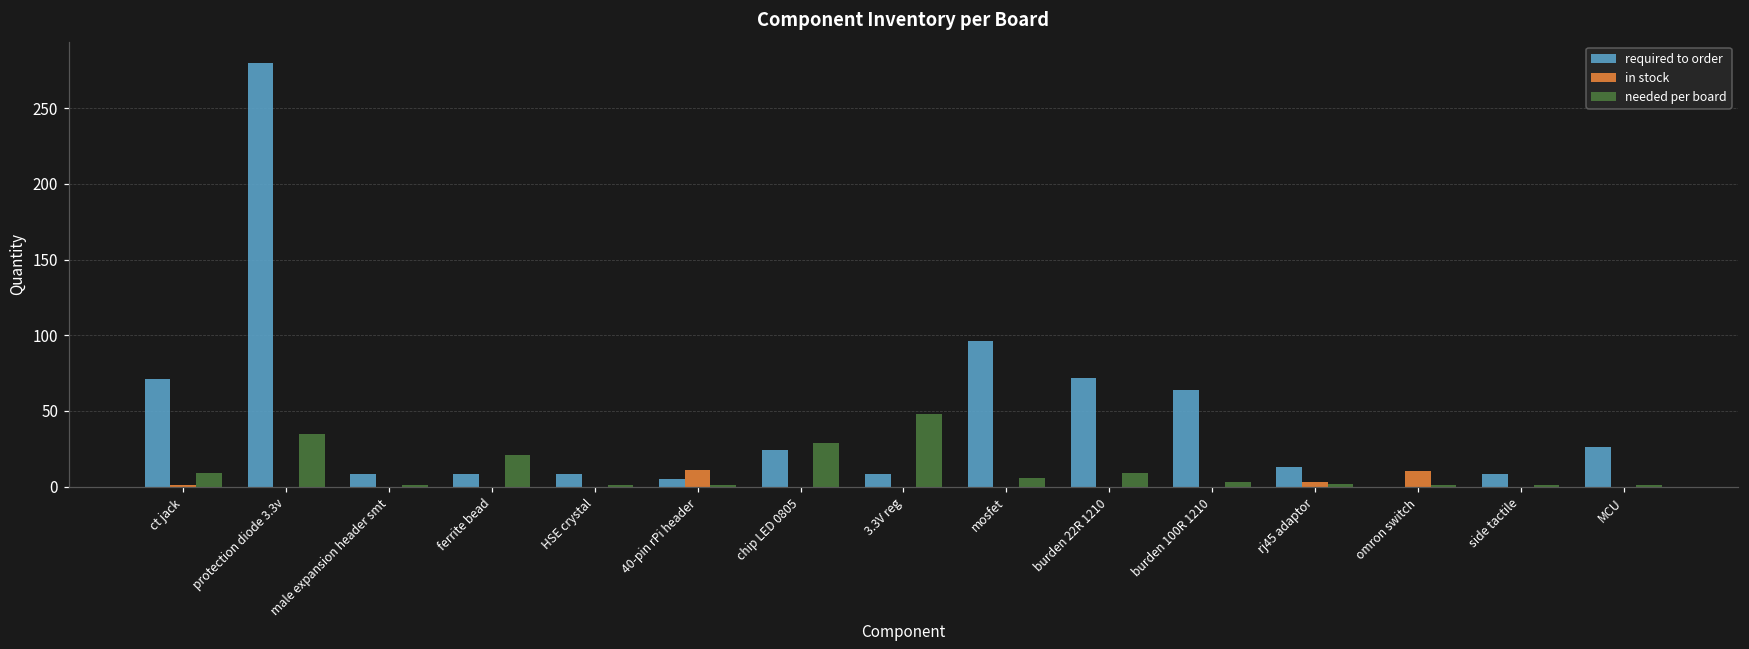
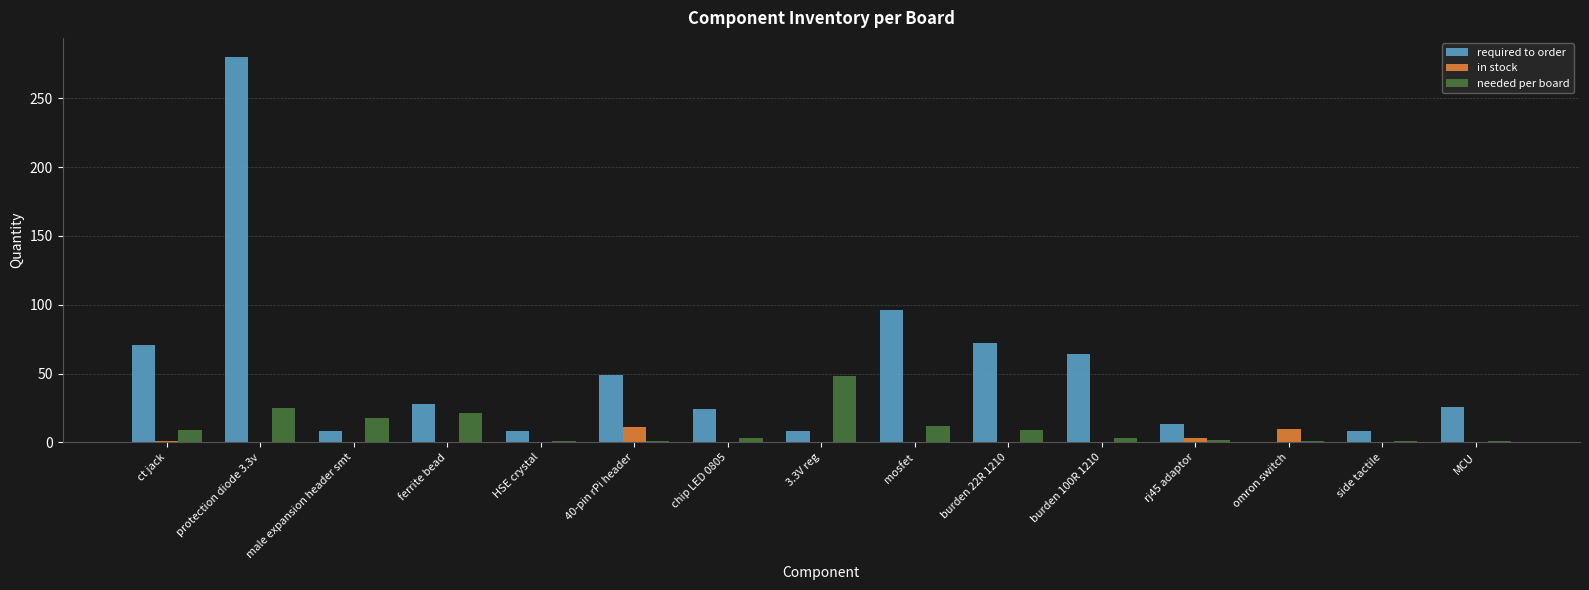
needed per board, protection diode 3.3v: 35 -> 25
needed per board, male expansion header smt: 1 -> 18
required to order, ferrite bead: 8 -> 28
required to order, 40-pin rPi header: 5 -> 49
needed per board, chip LED 0805: 29 -> 3
needed per board, mosfet: 6 -> 12
